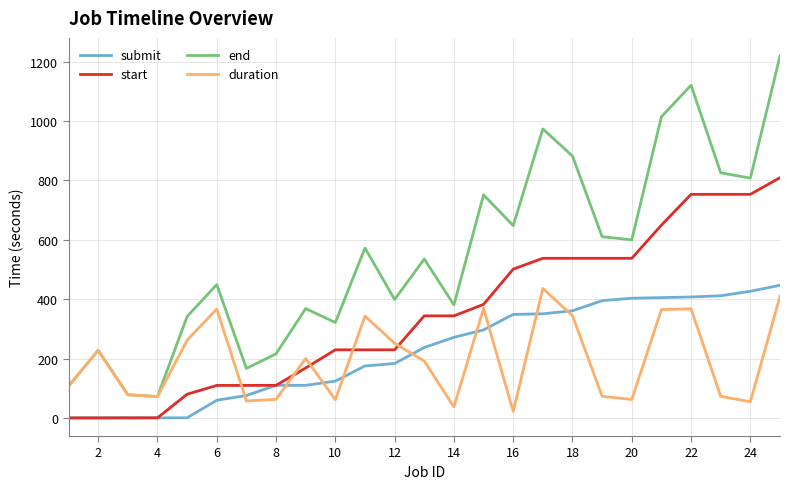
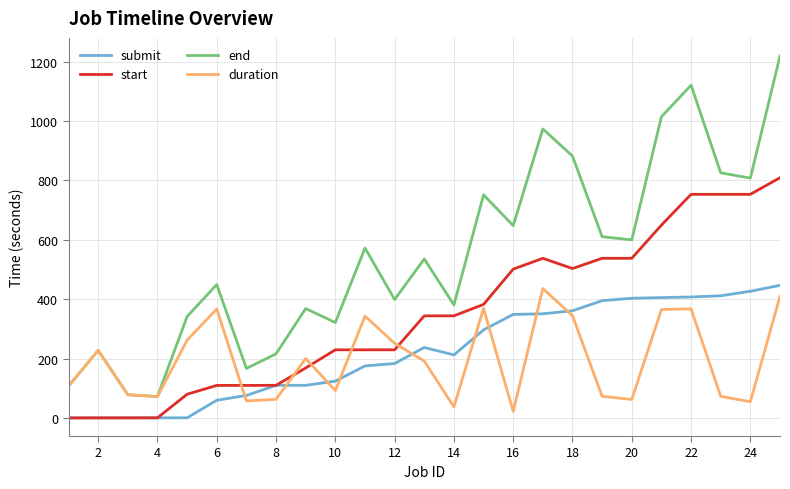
duration, 10: 60 -> 90
submit, 14: 270 -> 210
start, 18: 540 -> 500
